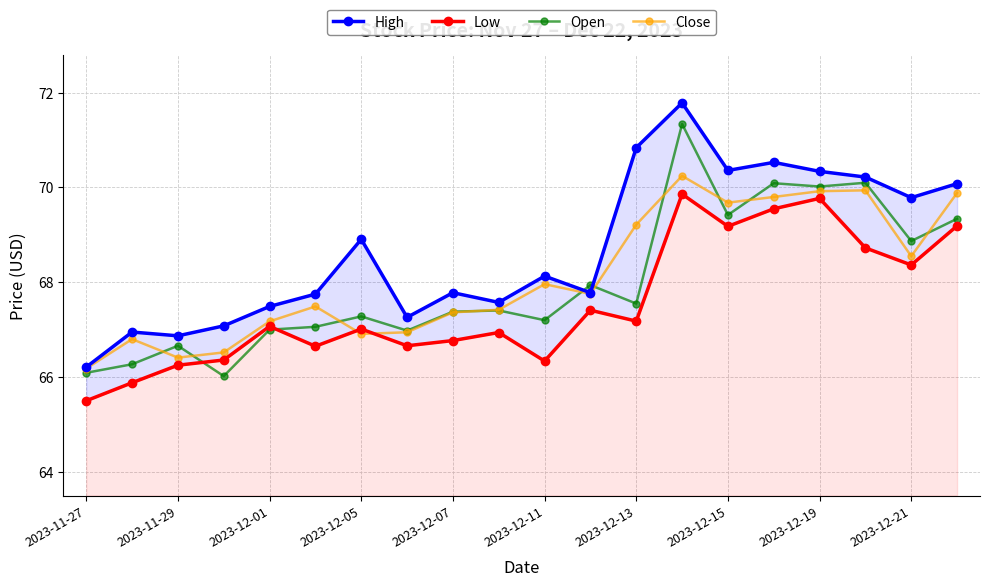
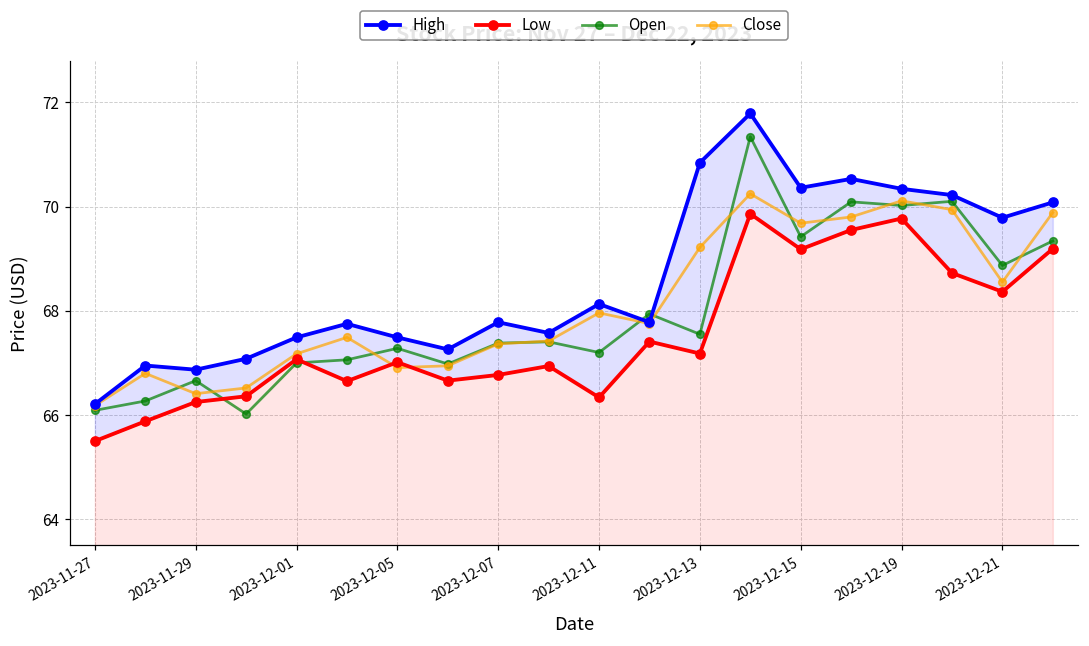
High, 2023-12-05: 68.9 -> 67.5
Close, 2023-12-19: 69.9 -> 70.1
